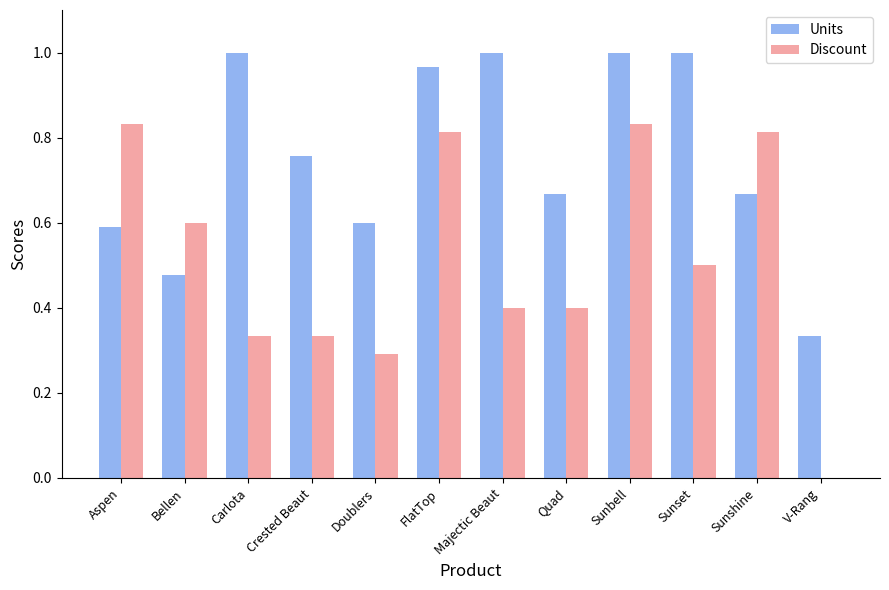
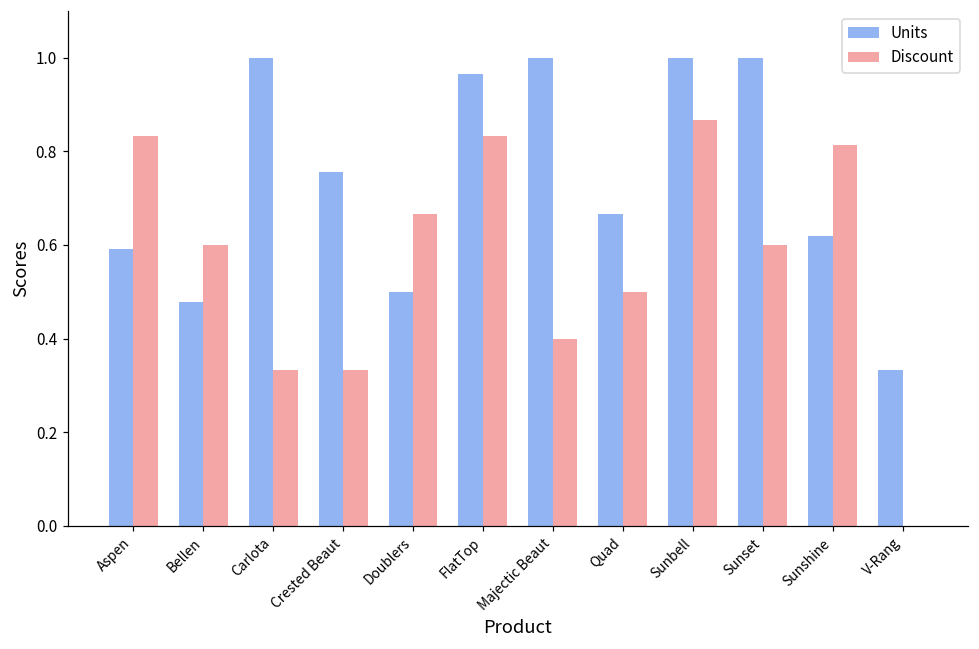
Units, Doublers: 0.6 -> 0.5
Discount, Doublers: 0.29 -> 0.67
Discount, FlatTop: 0.81 -> 0.83
Discount, Quad: 0.4 -> 0.5
Discount, Sunbell: 0.83 -> 0.87
Discount, Sunset: 0.5 -> 0.6
Units, Sunshine: 0.67 -> 0.62
